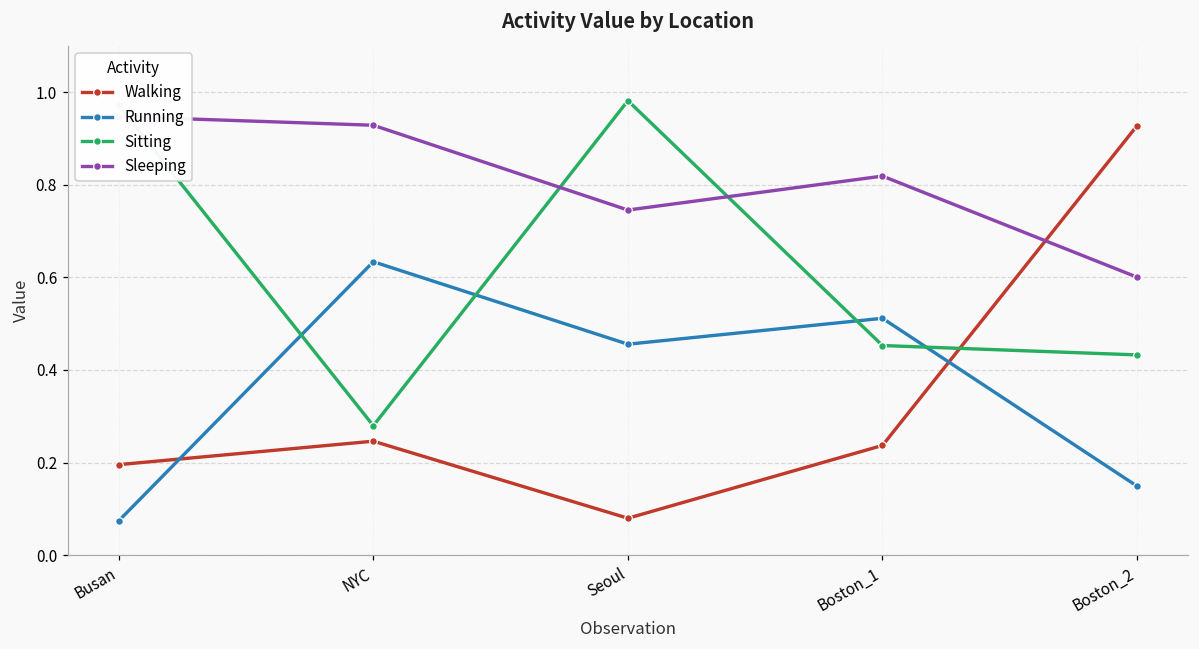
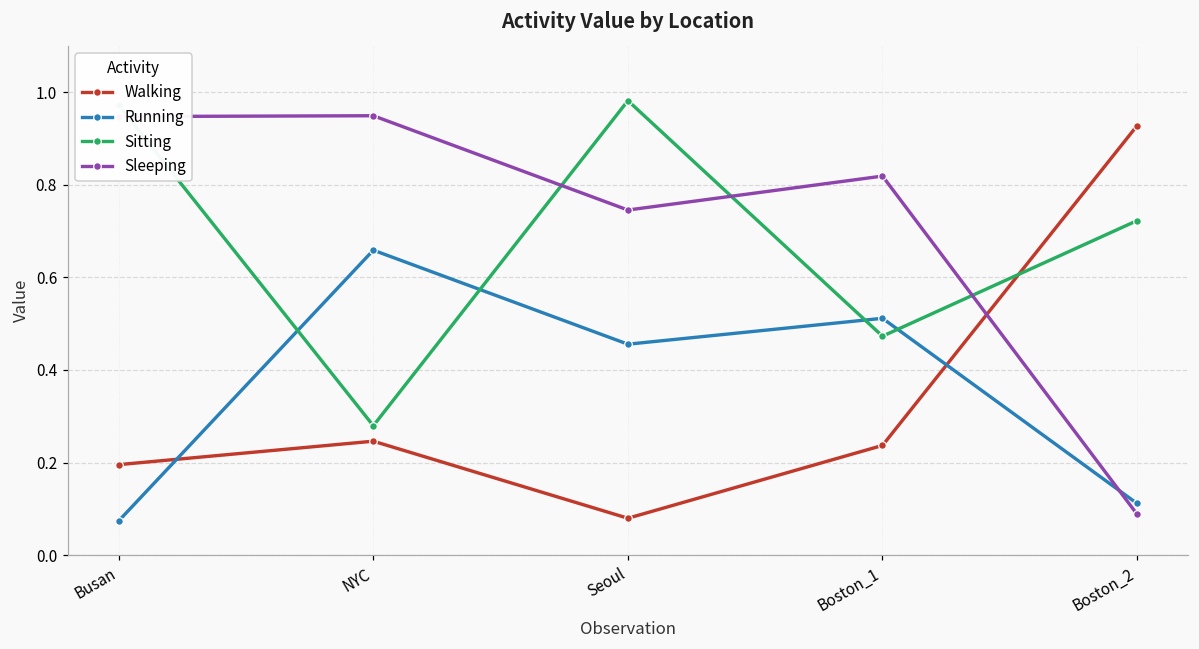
Running, NYC: 0.63 -> 0.66
Sleeping, NYC: 0.93 -> 0.95
Sitting, Boston_1: 0.45 -> 0.47
Running, Boston_2: 0.15 -> 0.11
Sitting, Boston_2: 0.43 -> 0.72
Sleeping, Boston_2: 0.60 -> 0.09
